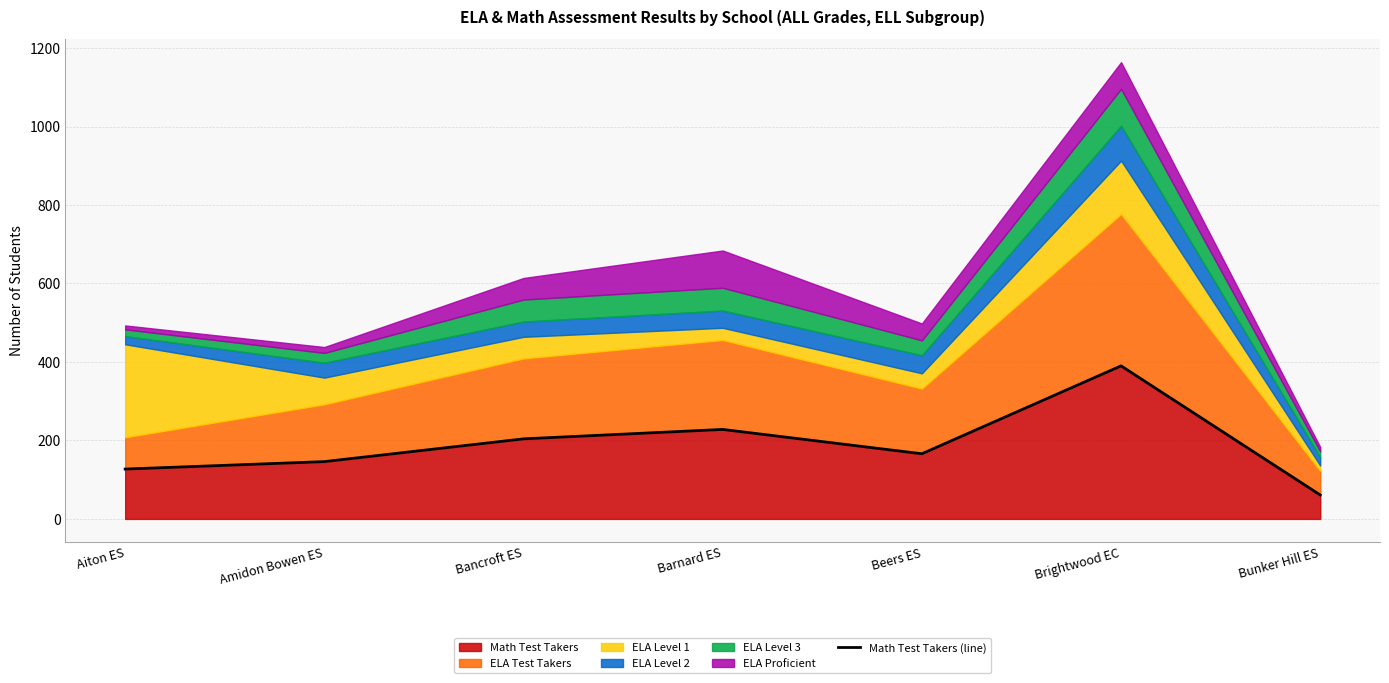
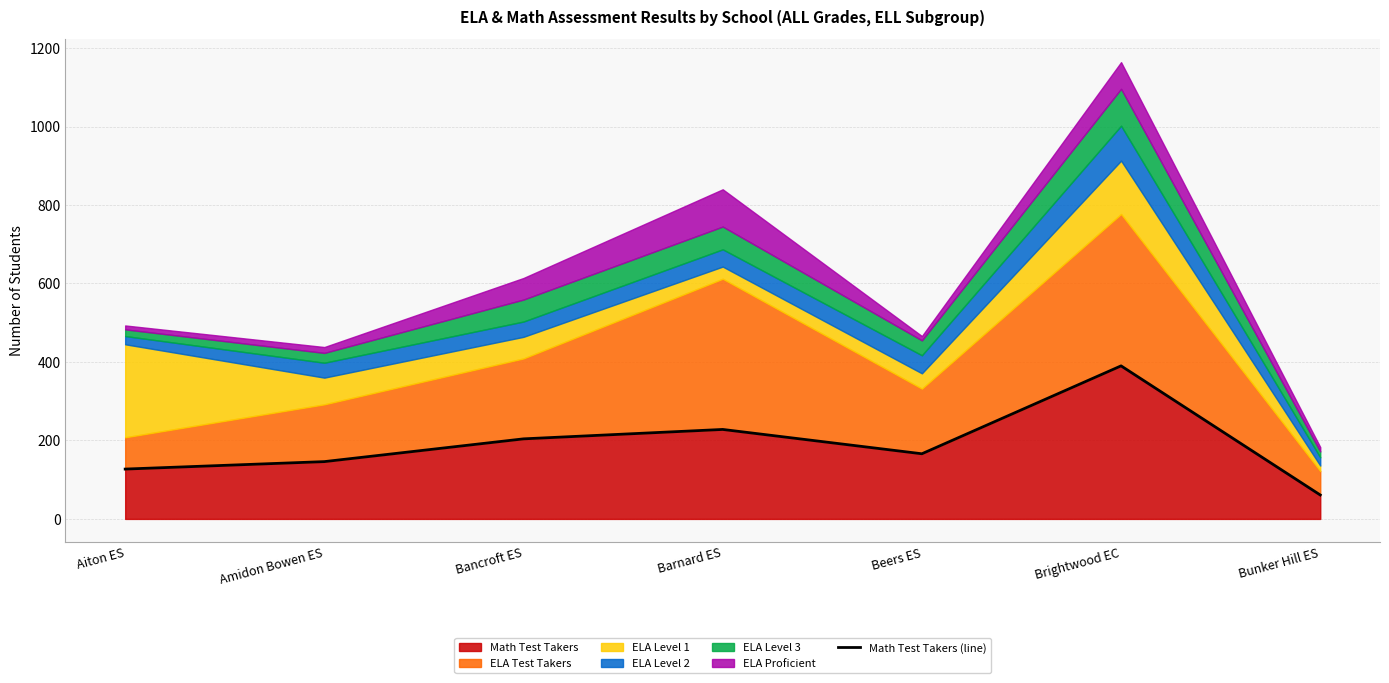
ELA Test Takers, Barnard ES: 230 -> 380
ELA Proficient, Beers ES: 40 -> 10
